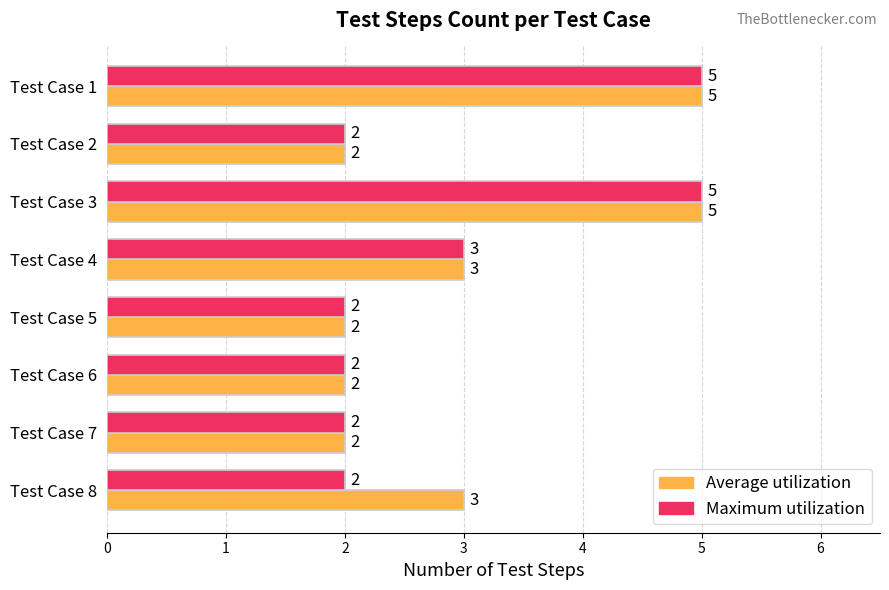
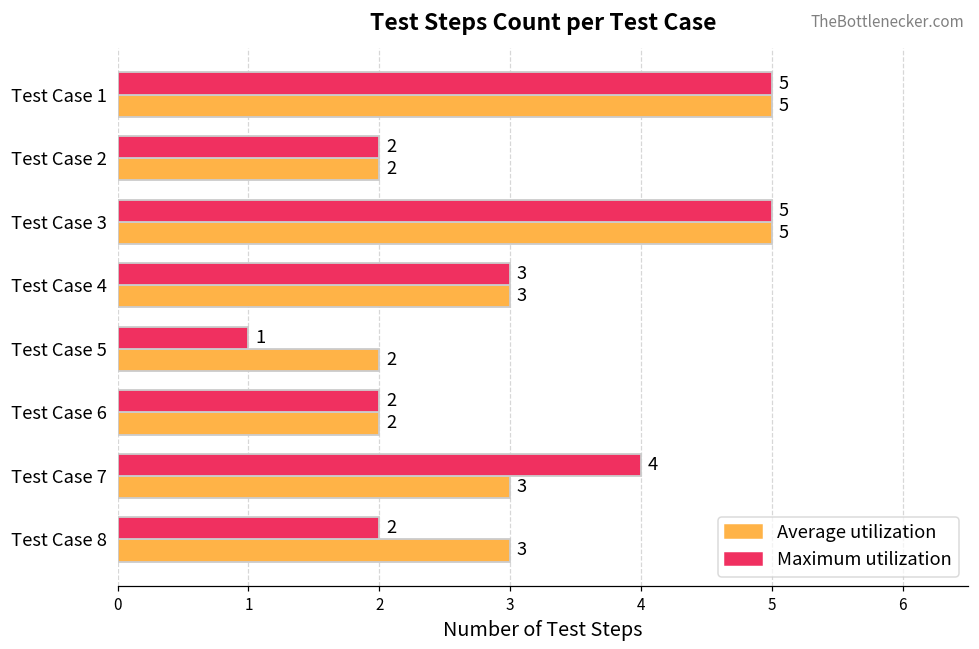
Maximum utilization, Test Case 5: 2 -> 1
Maximum utilization, Test Case 7: 2 -> 4
Average utilization, Test Case 7: 2 -> 3
